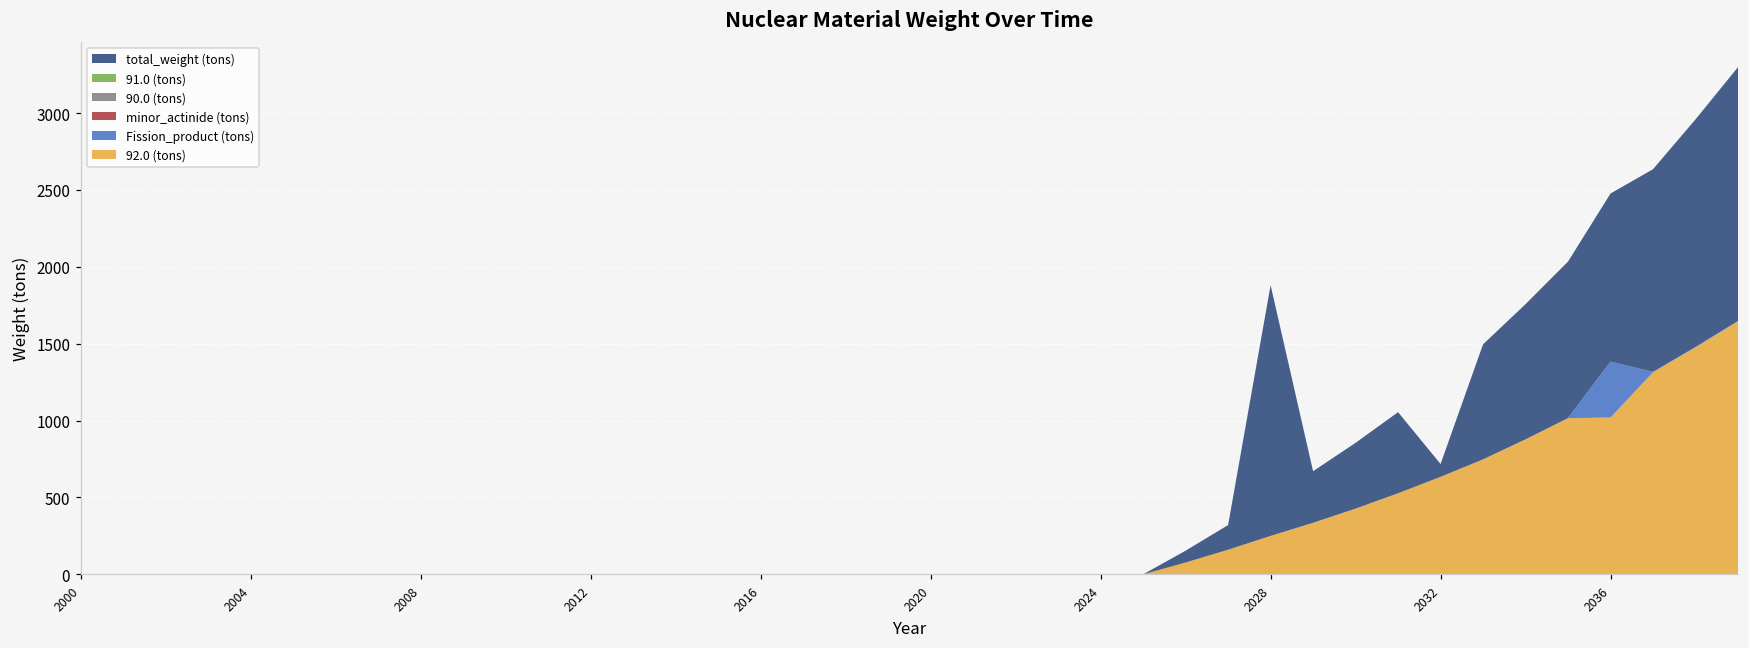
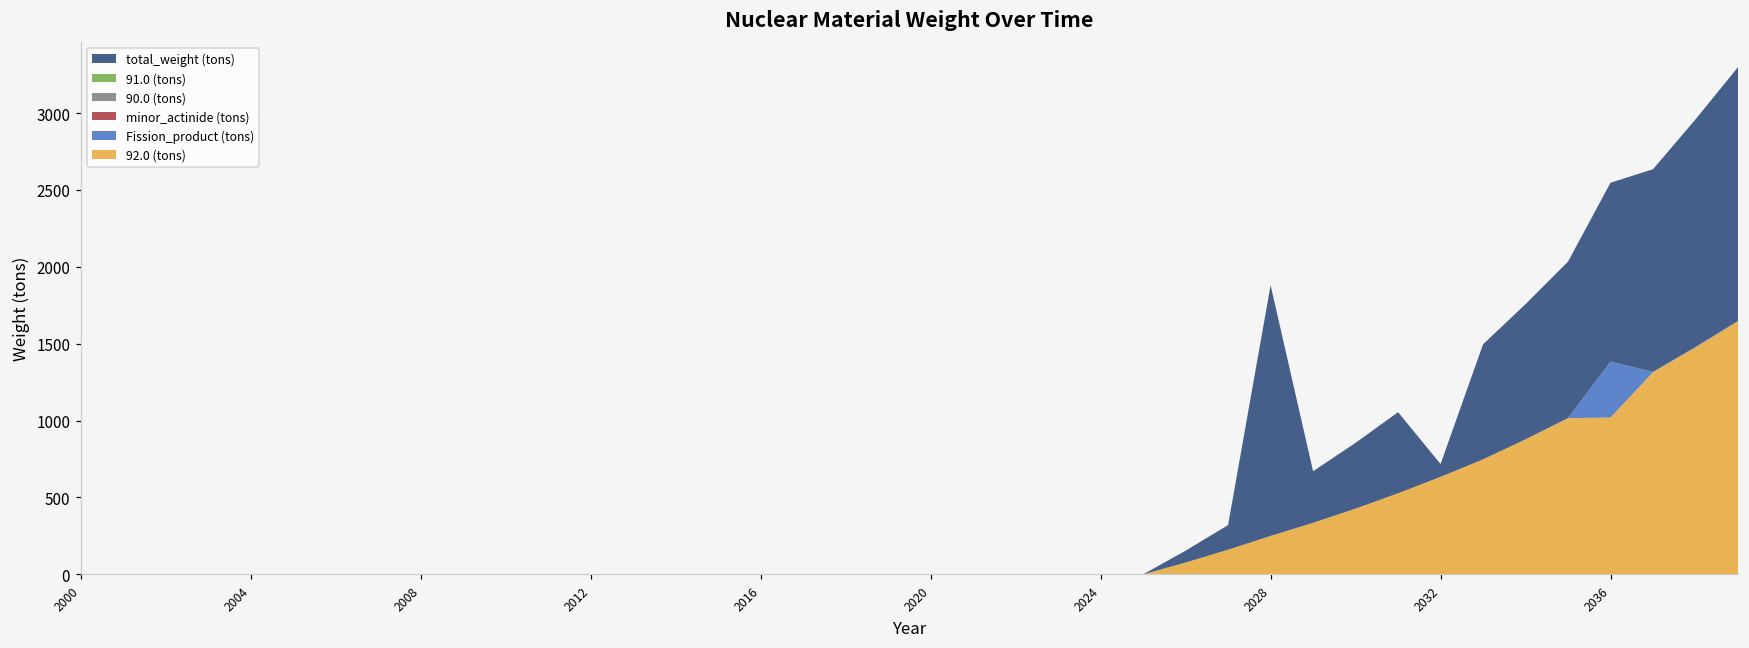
total_weight (tons), 2036: 1090 -> 1160
